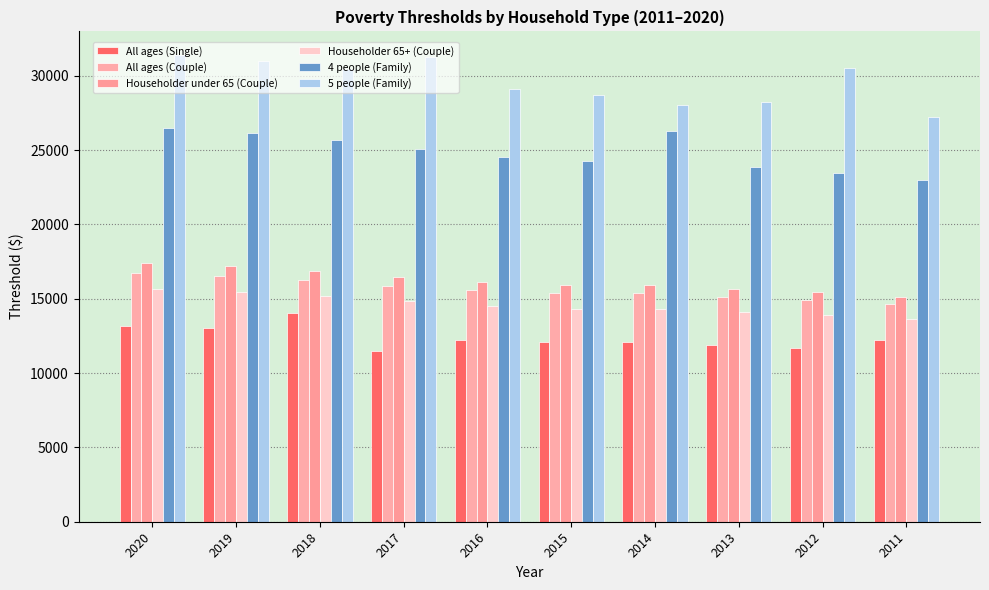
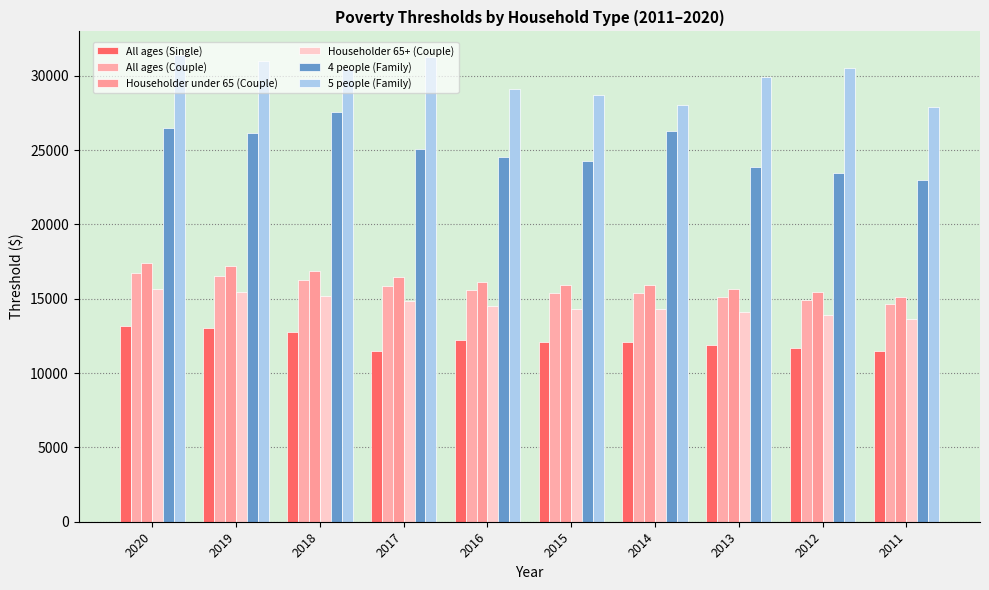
All ages (Single), 2018: 14000 -> 12800
4 people (Family), 2018: 25700 -> 27600
5 people (Family), 2013: 28200 -> 29900
All ages (Single), 2011: 12200 -> 11500
5 people (Family), 2011: 27300 -> 27900
